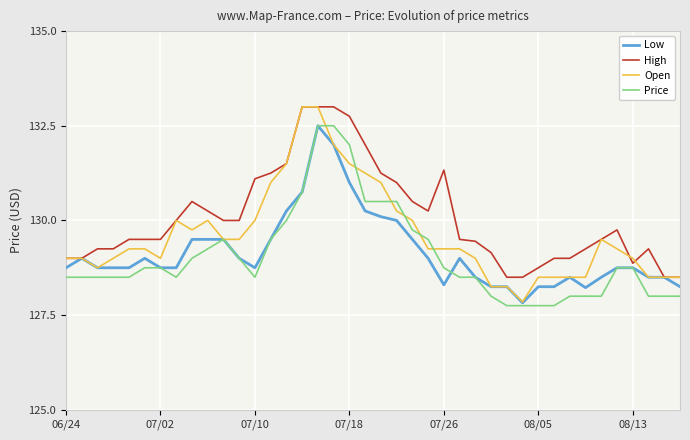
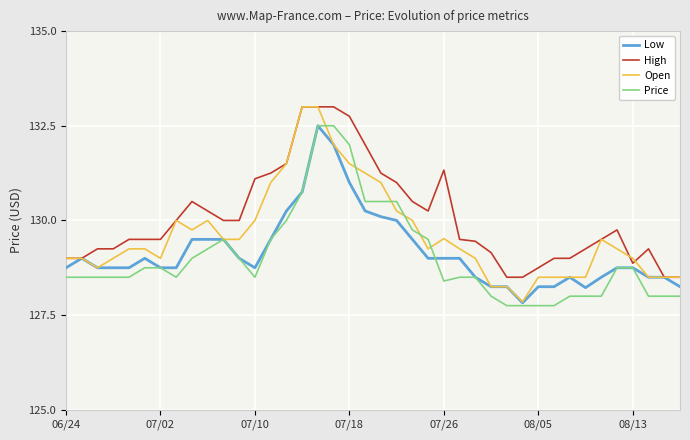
Low, 07/26: 128.3 -> 129.0
Open, 07/26: 129.3 -> 129.5
Price, 07/26: 128.8 -> 128.4
